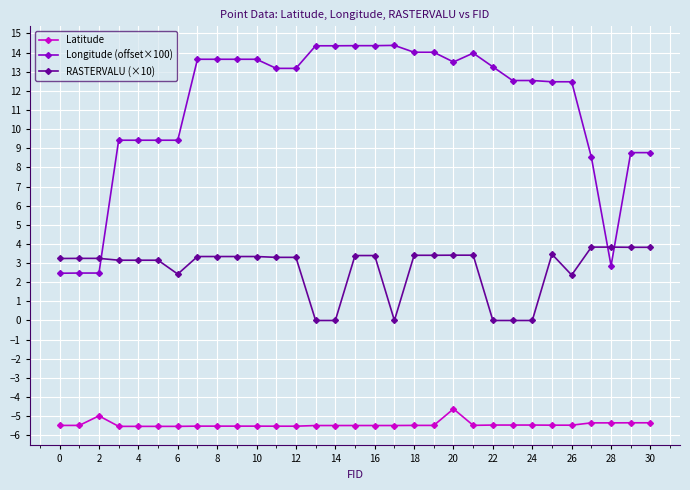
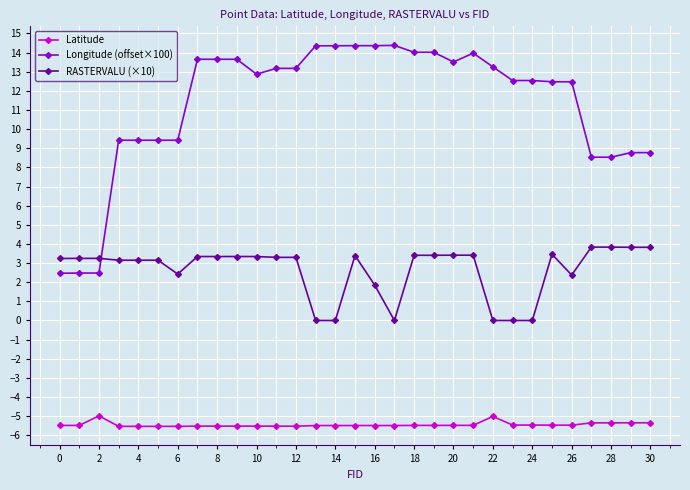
Longitude (offset×100), 10: 13.7 -> 12.9
RASTERVALU (×10), 16: 3.4 -> 1.8
Latitude, 20: -4.6 -> -5.5
Latitude, 22: -5.5 -> -5.0
Longitude (offset×100), 28: 2.9 -> 8.5
